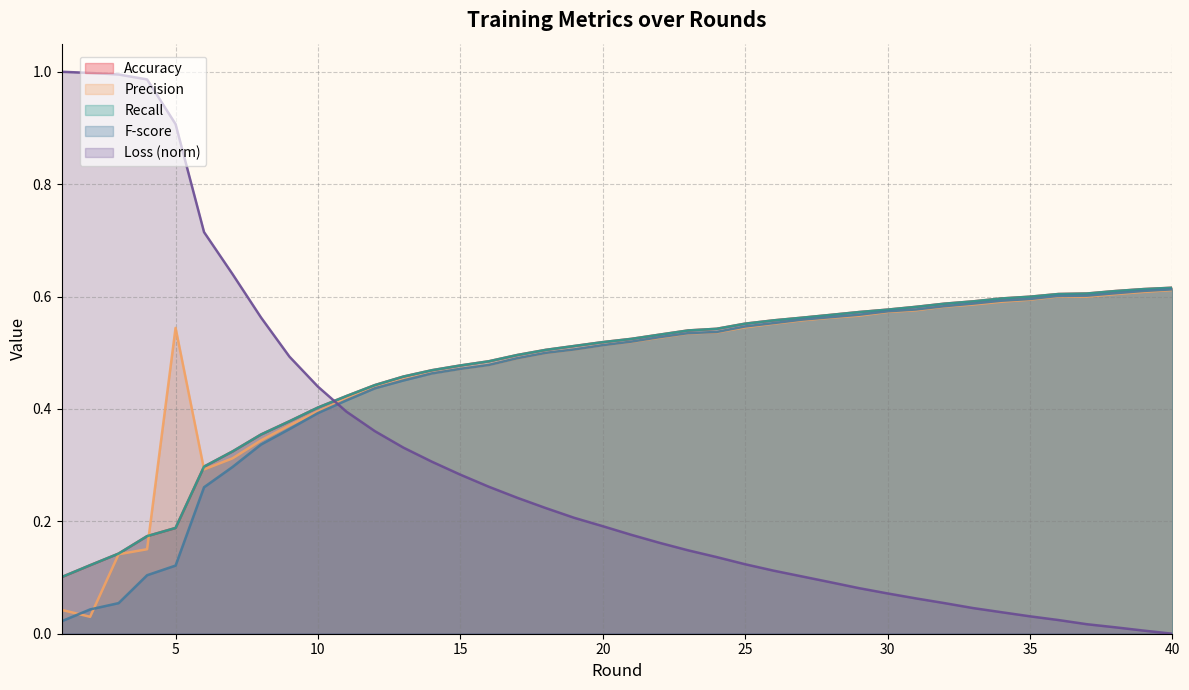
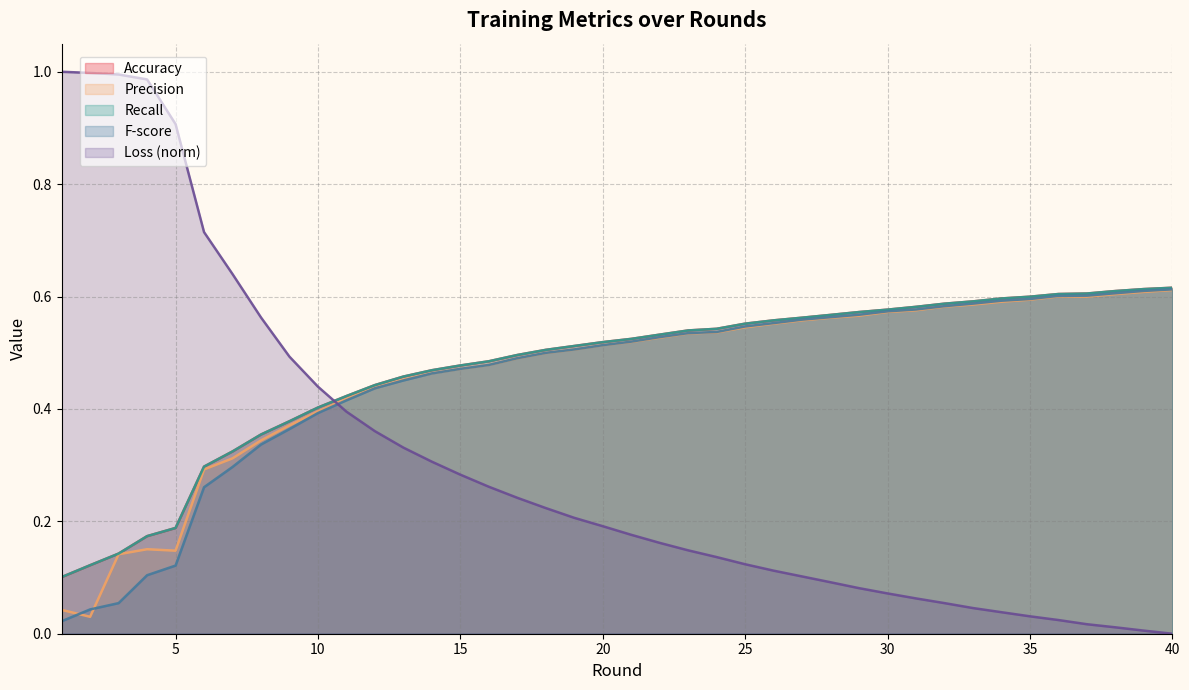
Precision, 5: 0.54 -> 0.15
